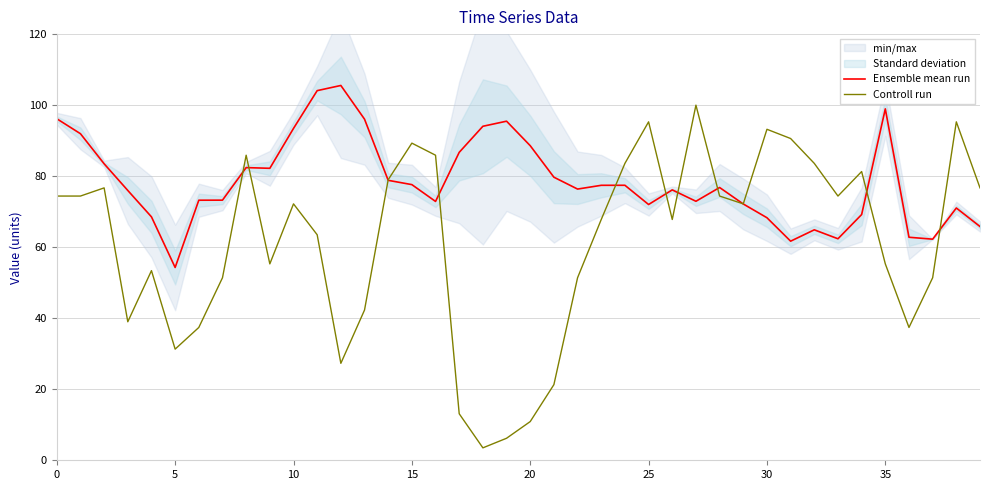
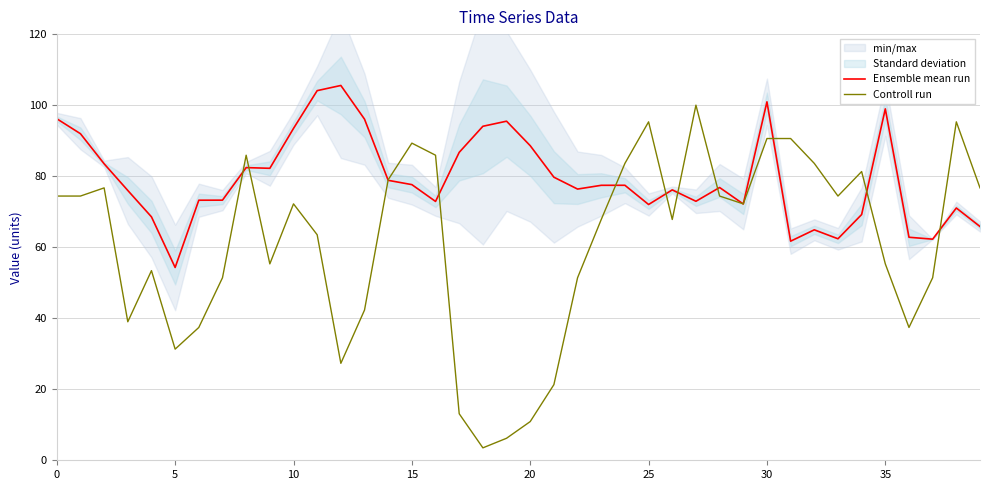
Ensemble mean run, 30: 68 -> 101
Controll run, 30: 93 -> 91
